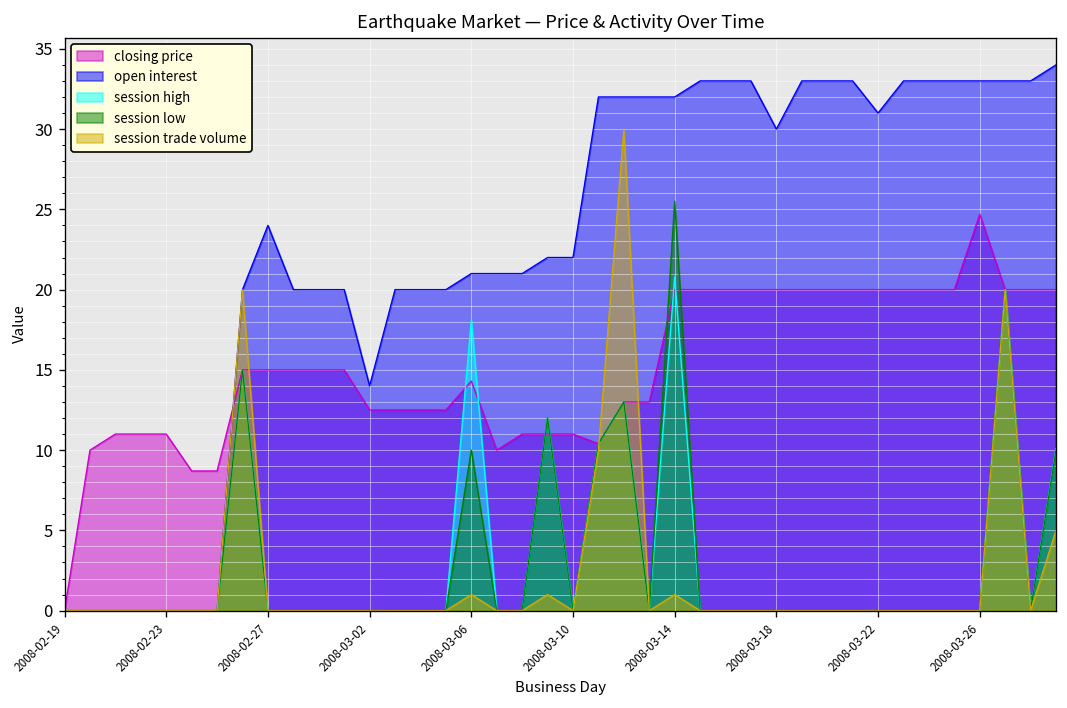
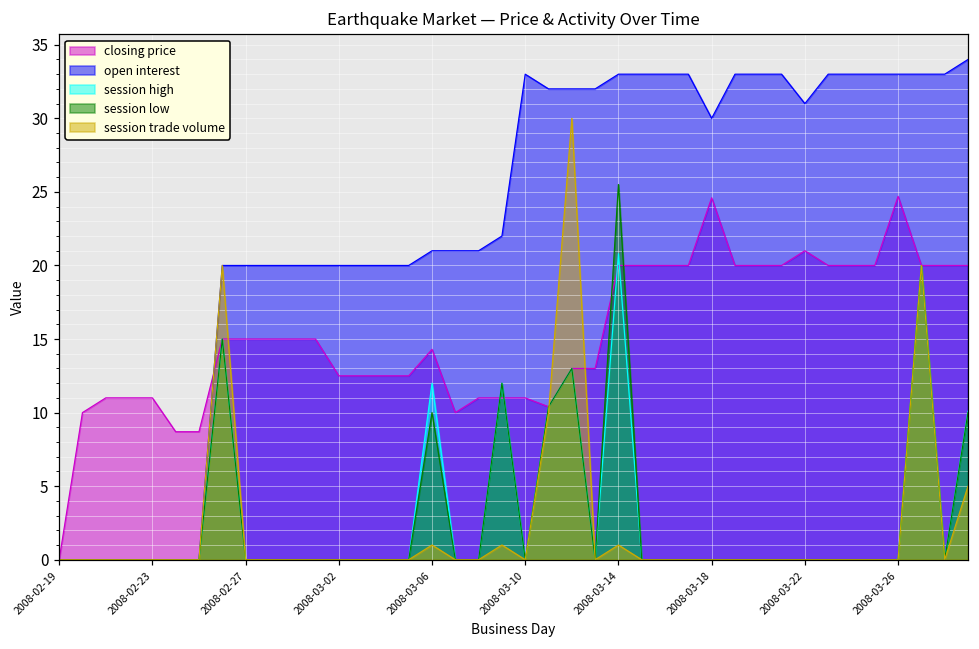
open interest, 2008-02-27: 24 -> 20
open interest, 2008-03-02: 14 -> 20
session high, 2008-03-06: 18.1 -> 12.0
open interest, 2008-03-10: 22 -> 33
open interest, 2008-03-14: 32 -> 33
closing price, 2008-03-18: 20.0 -> 24.6
closing price, 2008-03-22: 20 -> 21
